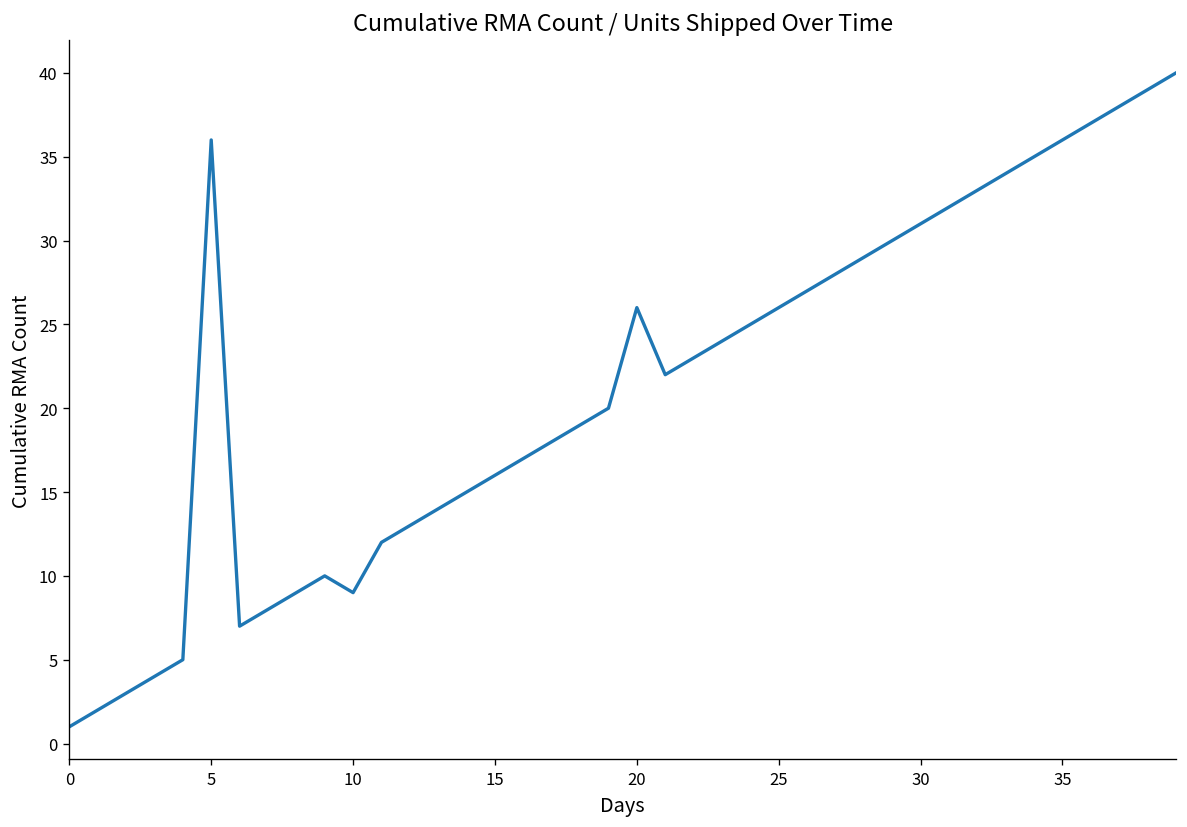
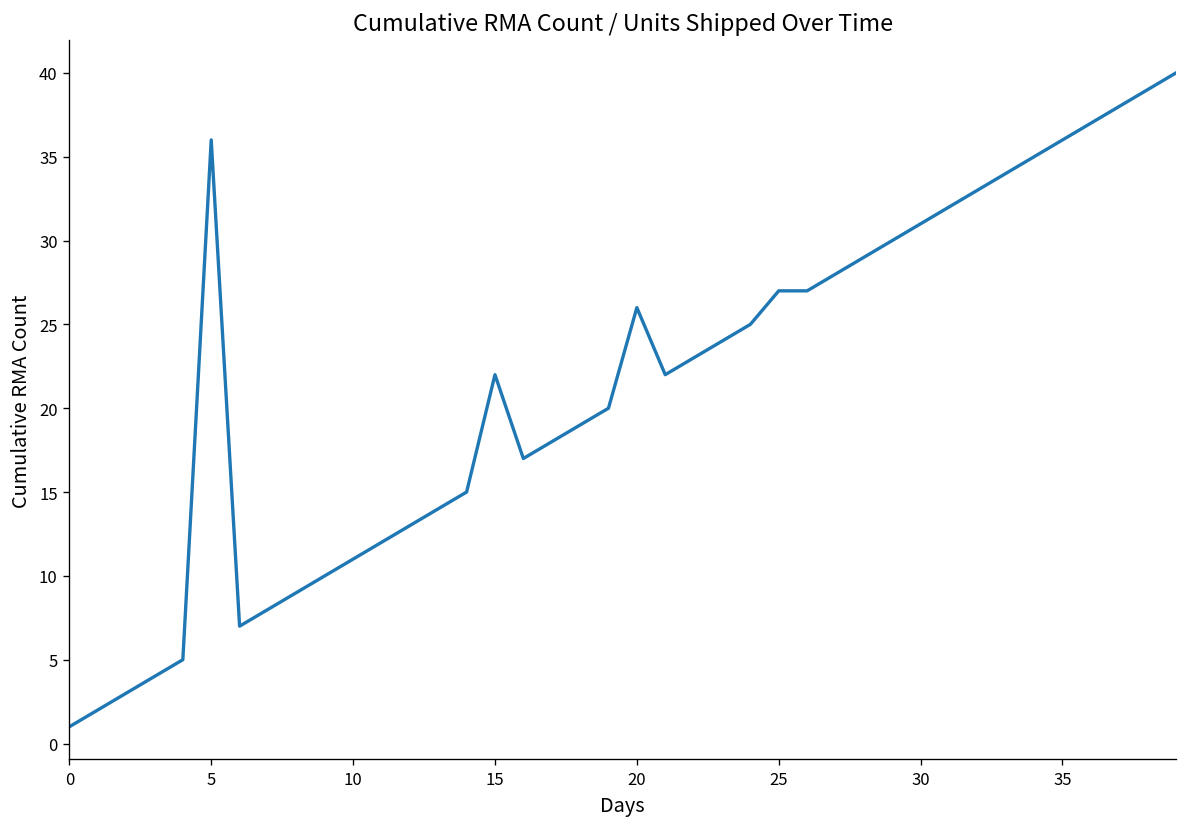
10: 9 -> 11
15: 16 -> 22
25: 26 -> 27
